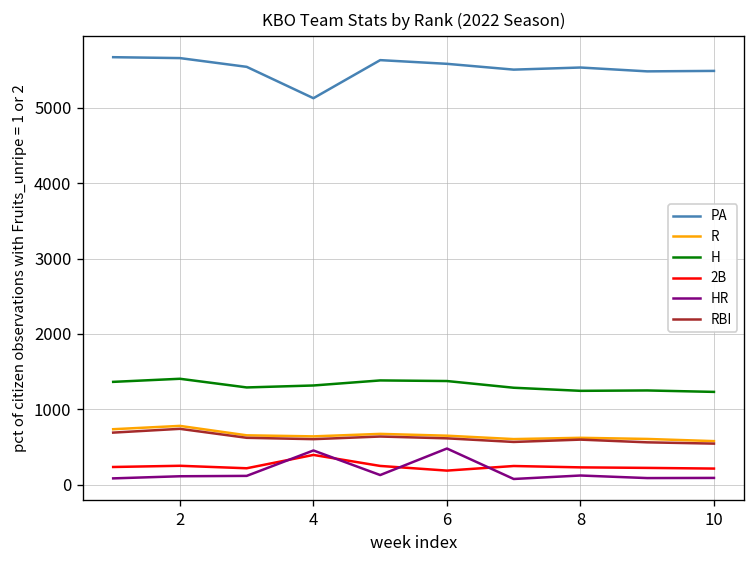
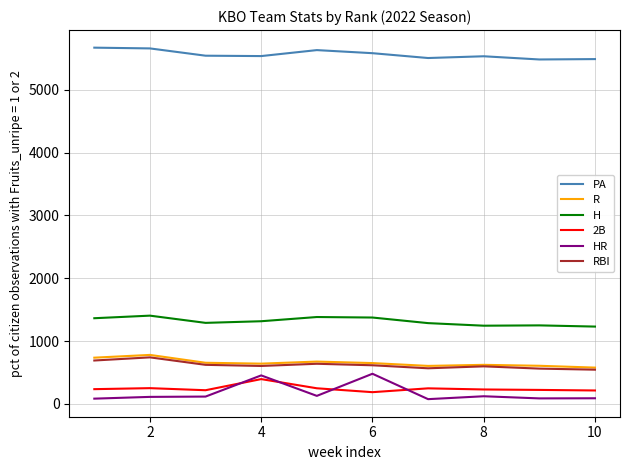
PA, 4: 5100 -> 5500
